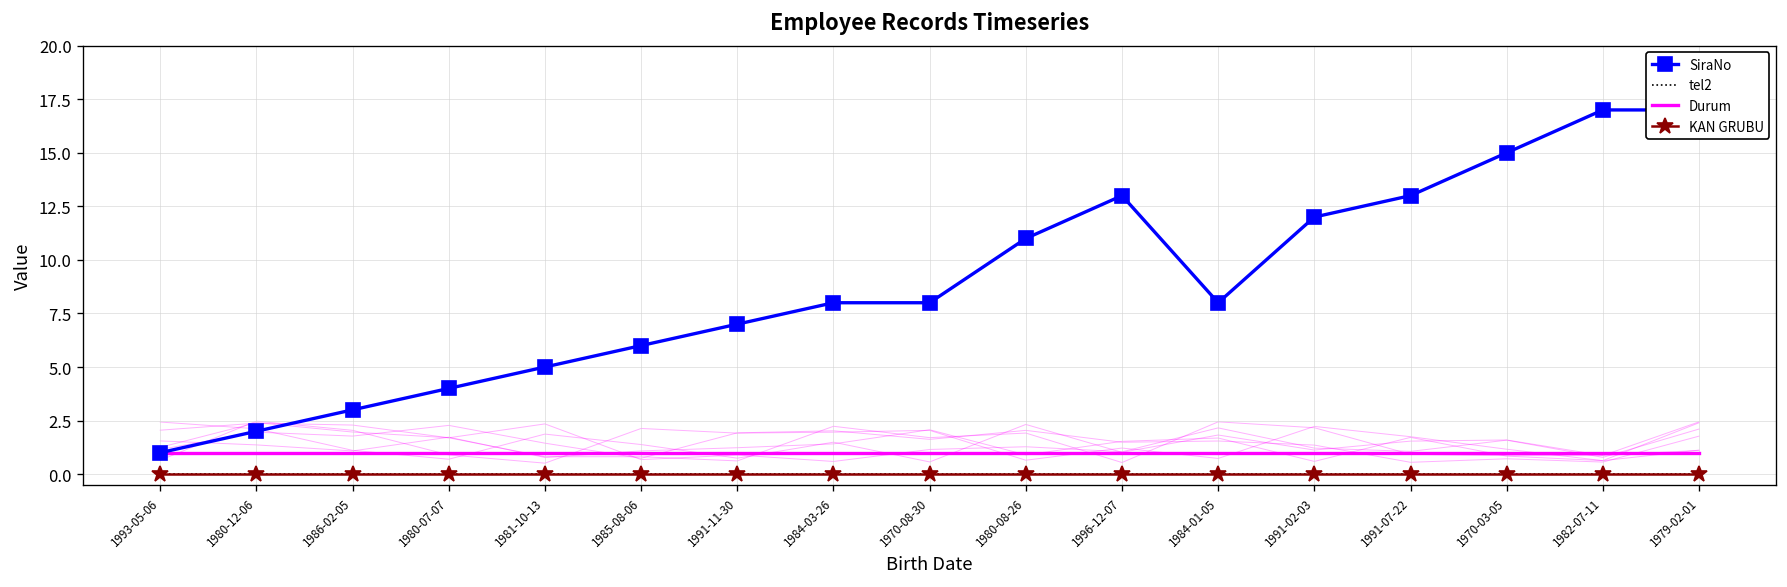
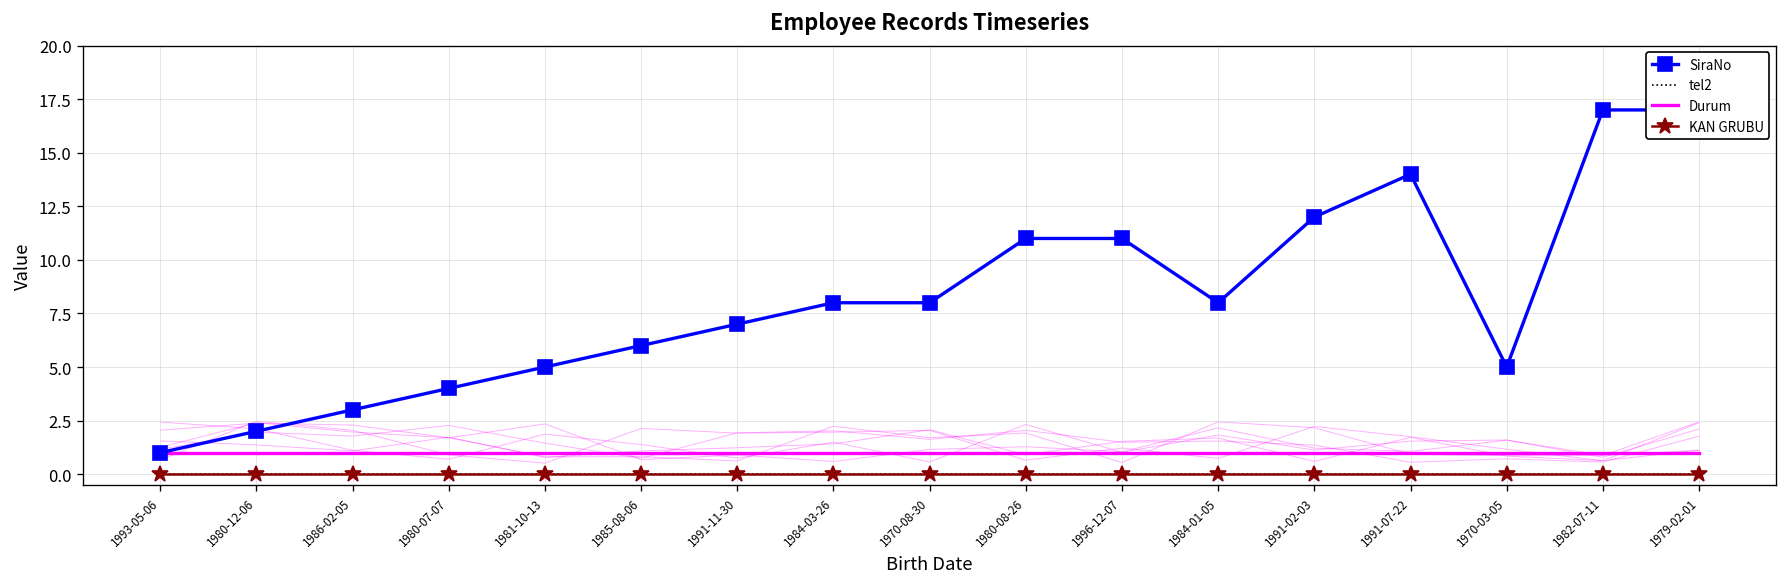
SiraNo, 1996-12-07: 13 -> 11
SiraNo, 1991-07-22: 13 -> 14
SiraNo, 1970-03-05: 15 -> 5
